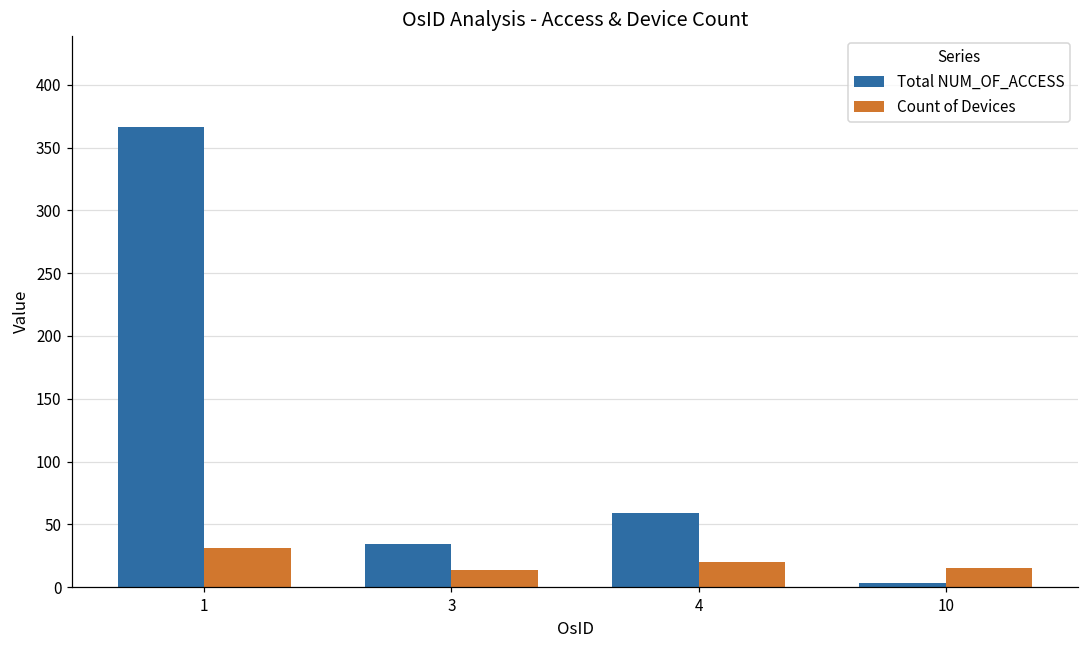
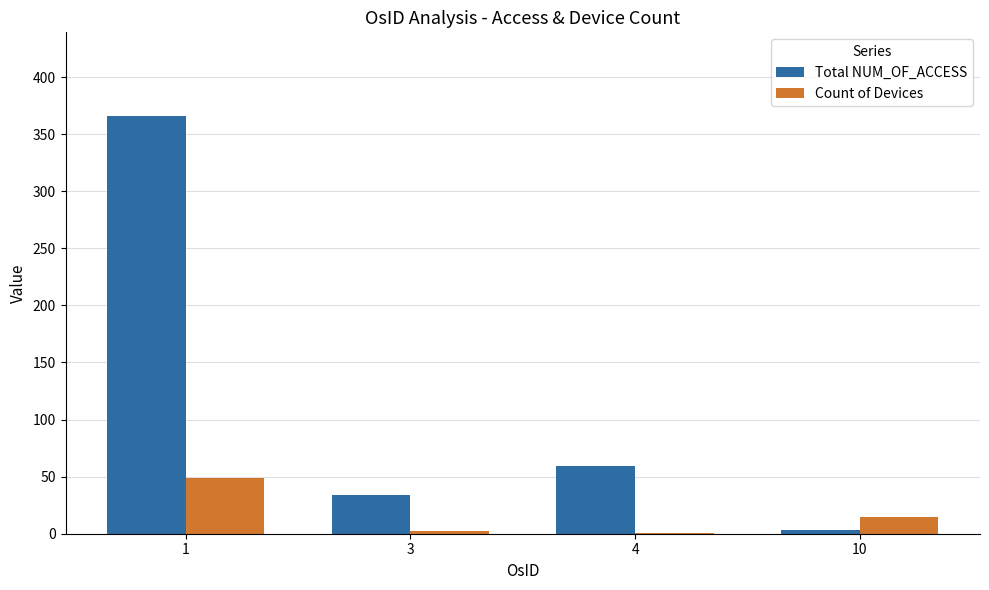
Count of Devices, 1: 31 -> 49
Count of Devices, 3: 14 -> 2
Count of Devices, 4: 20 -> 1
